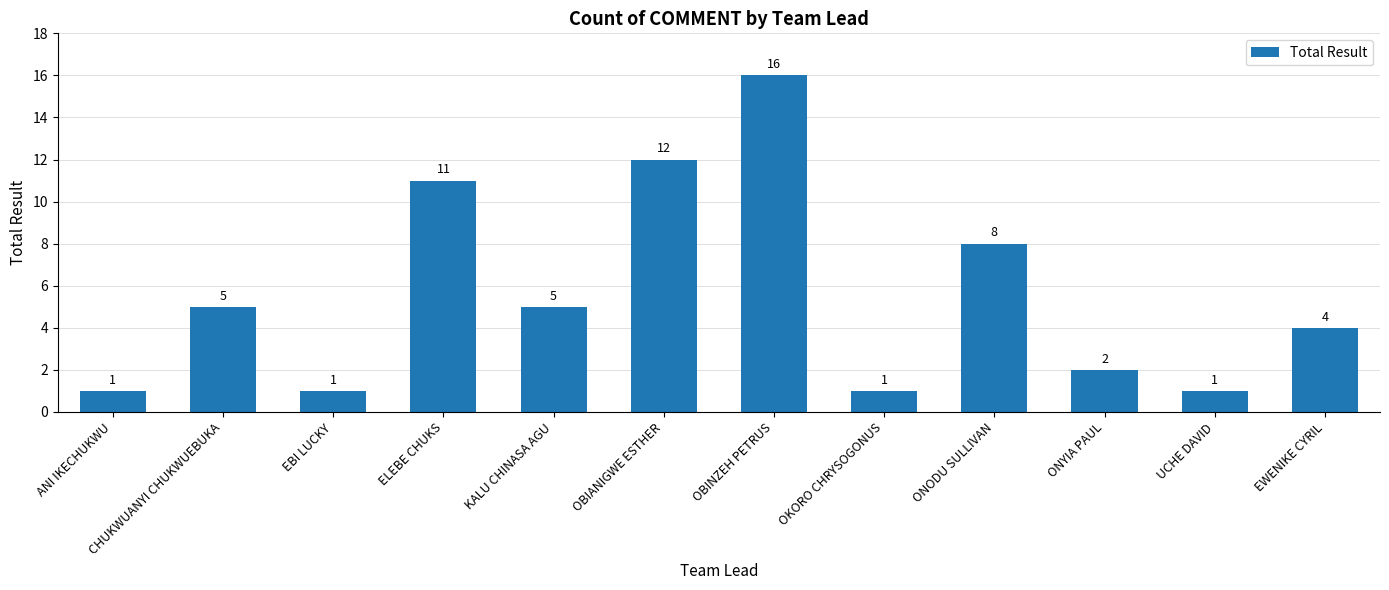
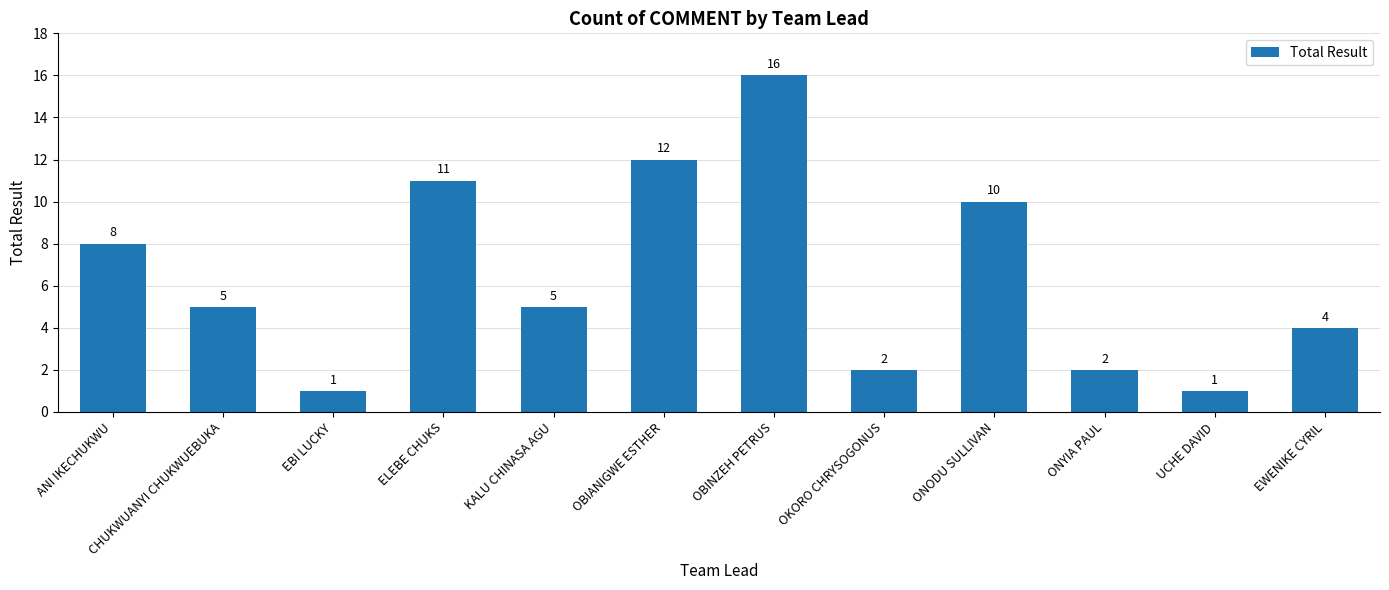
ANI IKECHUKWU: 1 -> 8
OKORO CHRYSOGONUS: 1 -> 2
ONODU SULLIVAN: 8 -> 10
